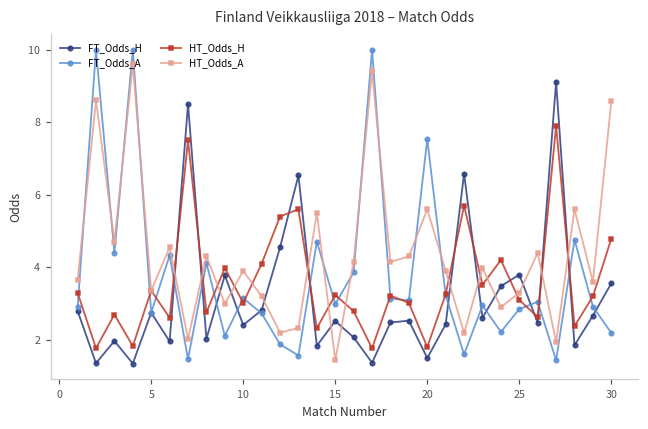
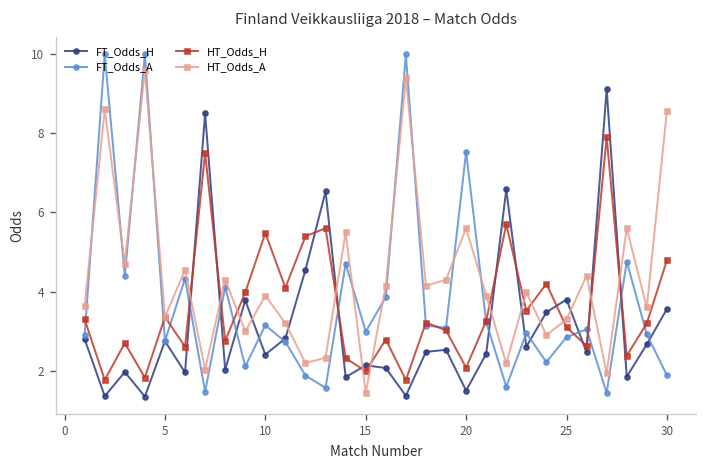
HT_Odds_H, 10: 3.0 -> 5.5
FT_Odds_H, 15: 2.5 -> 2.1
HT_Odds_H, 15: 3.2 -> 2.0
HT_Odds_H, 20: 1.8 -> 2.1
FT_Odds_A, 30: 2.2 -> 1.9
